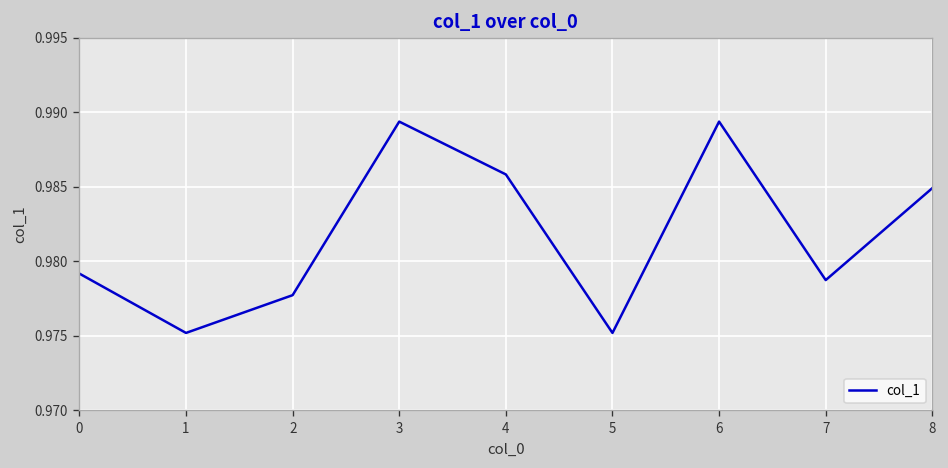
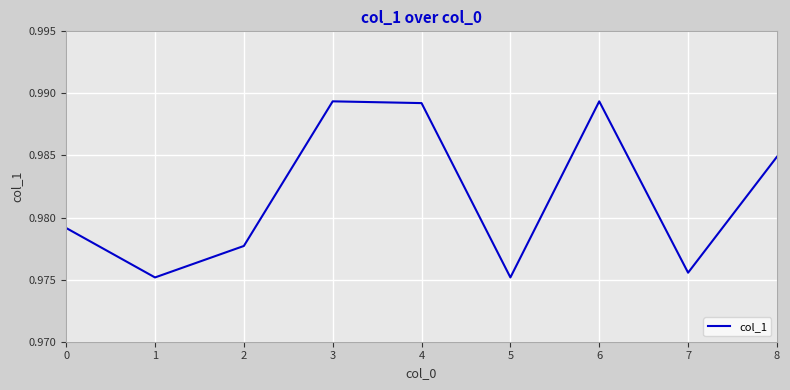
4: 0.9858 -> 0.9892
7: 0.9787 -> 0.9756
